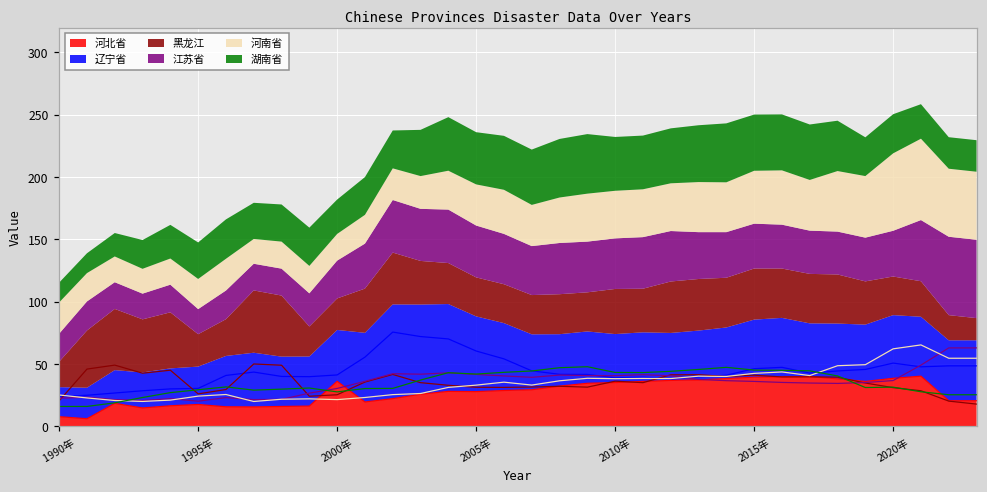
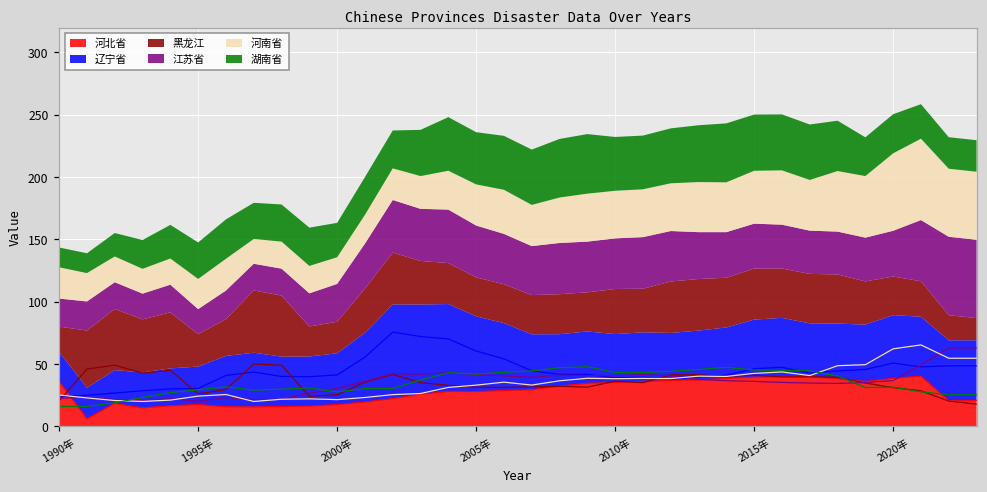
河北省, 1990年: 8 -> 36
河北省, 2000年: 36 -> 17
